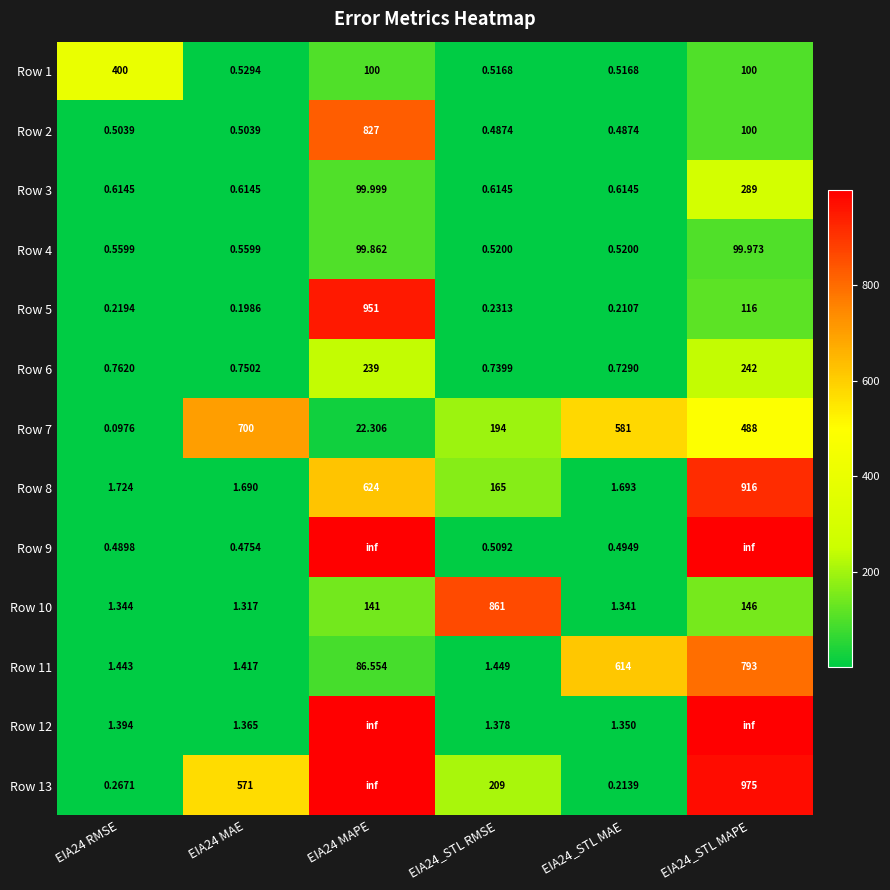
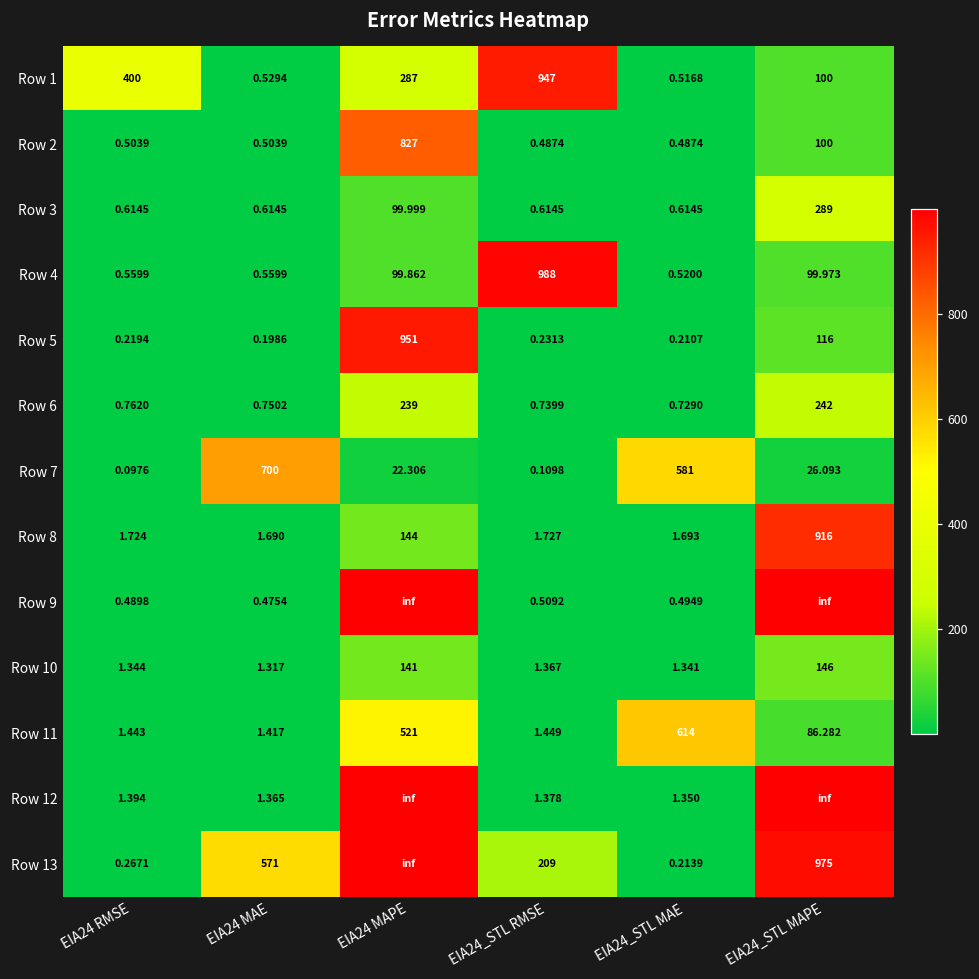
Row 1, EIA24 MAPE: 100 -> 287
Row 1, EIA24_STL RMSE: 0.5168 -> 947
Row 4, EIA24_STL RMSE: 0.5200 -> 988
Row 7, EIA24_STL RMSE: 194 -> 0.1098
Row 7, EIA24_STL MAPE: 488 -> 26.093
Row 8, EIA24 MAPE: 624 -> 144
Row 8, EIA24_STL RMSE: 165 -> 1.727
Row 10, EIA24_STL RMSE: 861 -> 1.367
Row 11, EIA24 MAPE: 86.554 -> 521
Row 11, EIA24_STL MAPE: 793 -> 86.282
